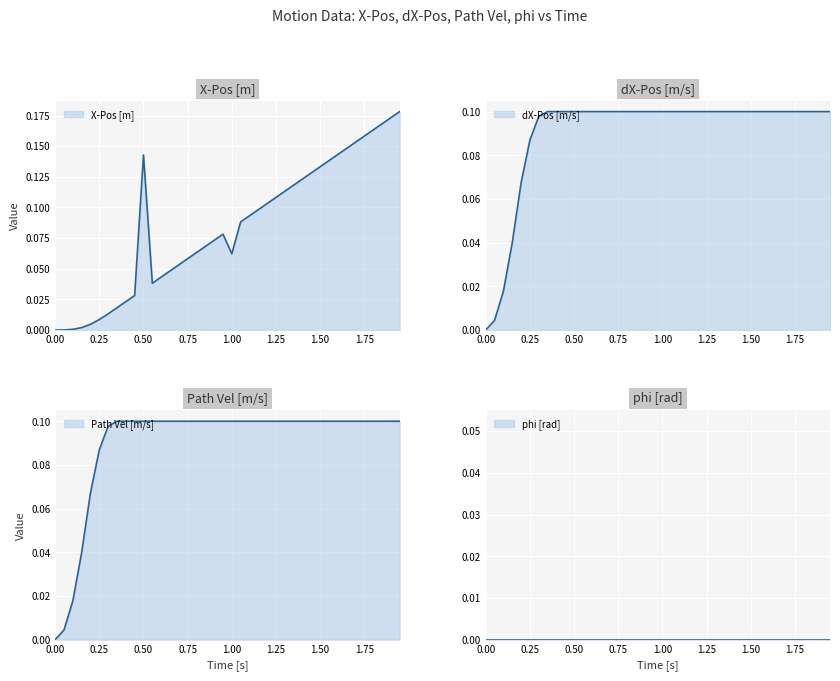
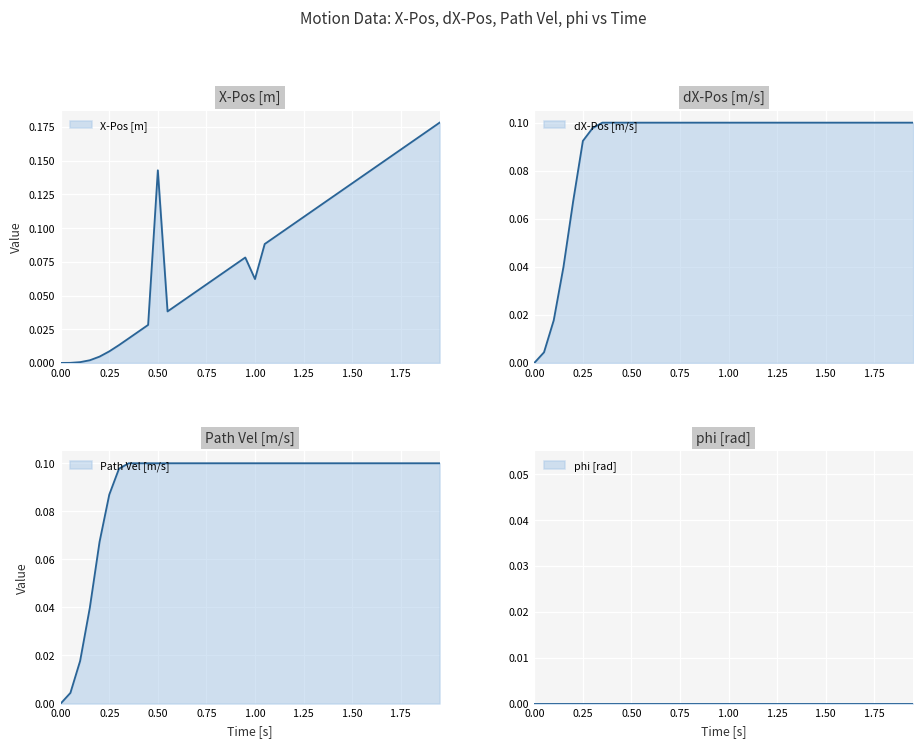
dX-Pos [m/s], 0.25: 0.087 -> 0.092
